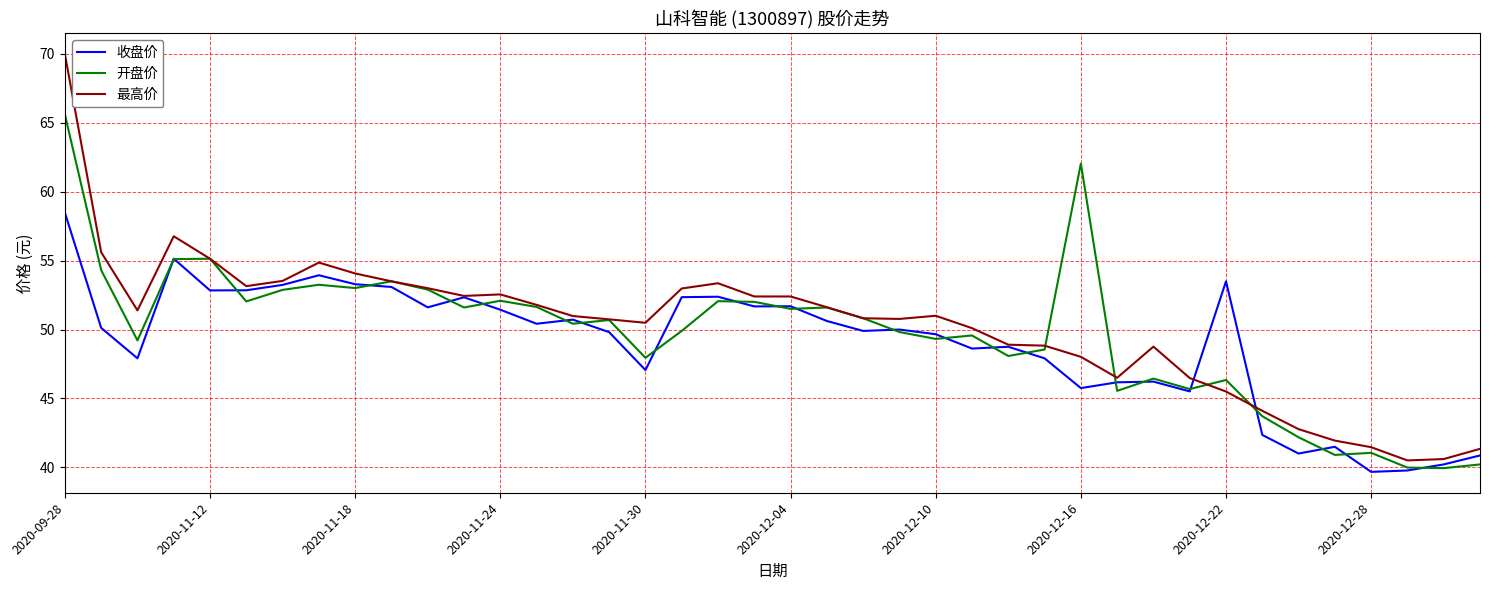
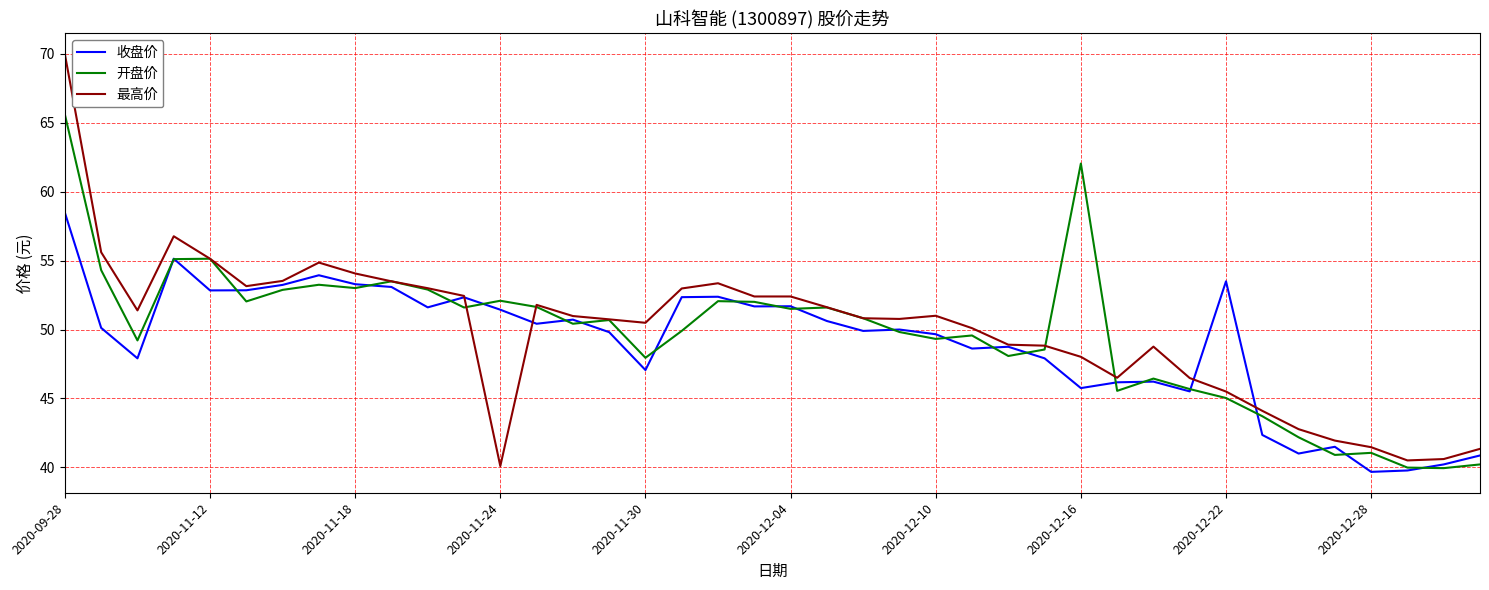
最高价, 2020-11-24: 52.6 -> 40.1
开盘价, 2020-12-22: 46.3 -> 45.0
